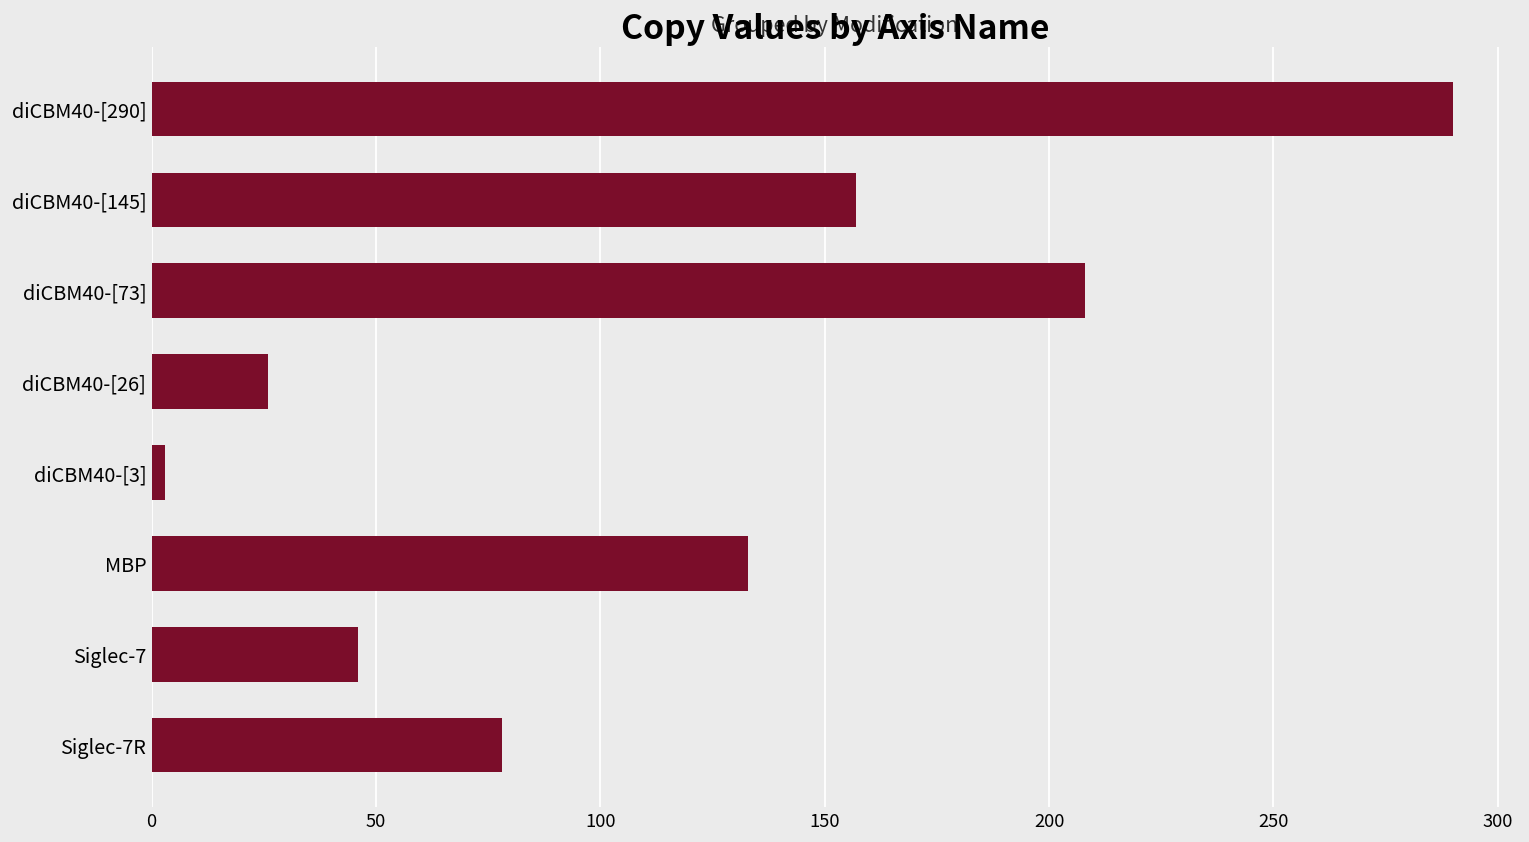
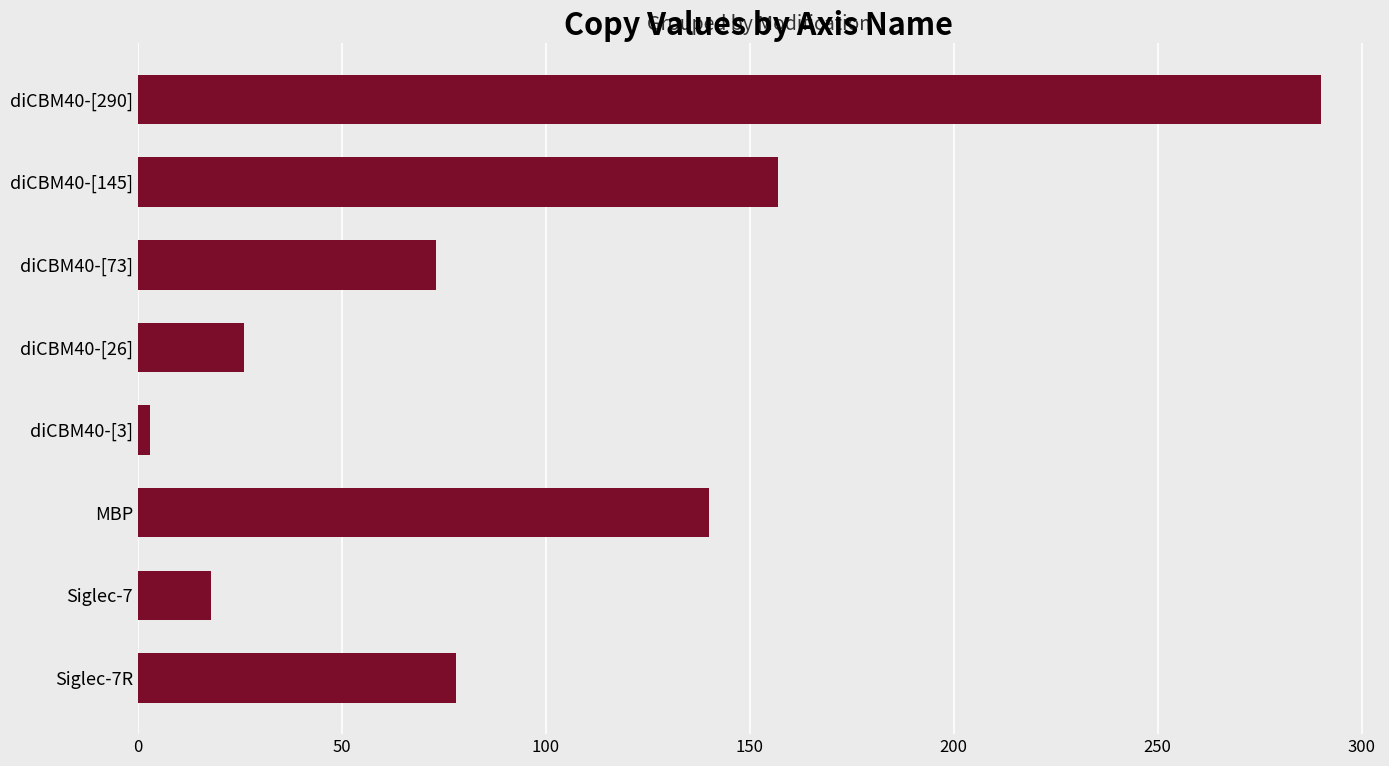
diCBM40-[73]: 208 -> 73
MBP: 133 -> 140
Siglec-7: 46 -> 18
